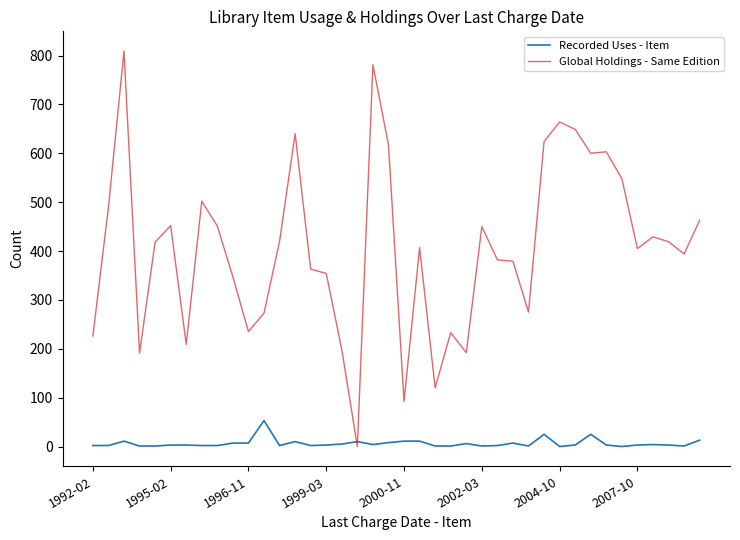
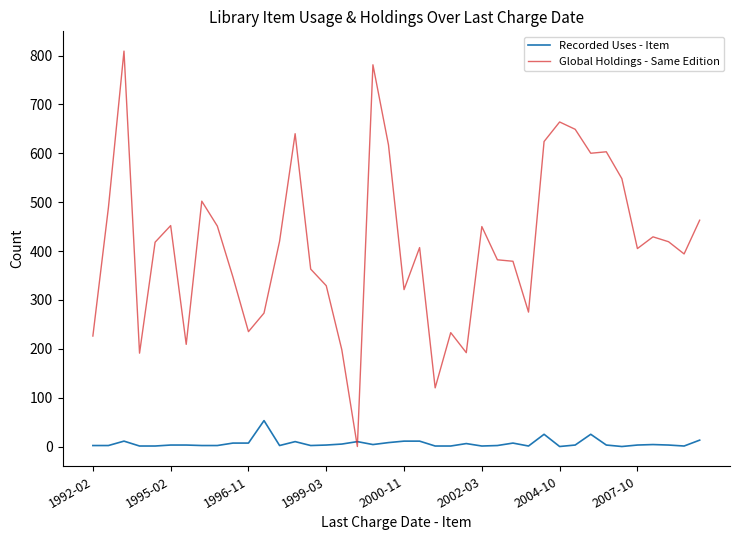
Global Holdings - Same Edition, 1999-03: 350 -> 330
Global Holdings - Same Edition, 2000-11: 90 -> 320
